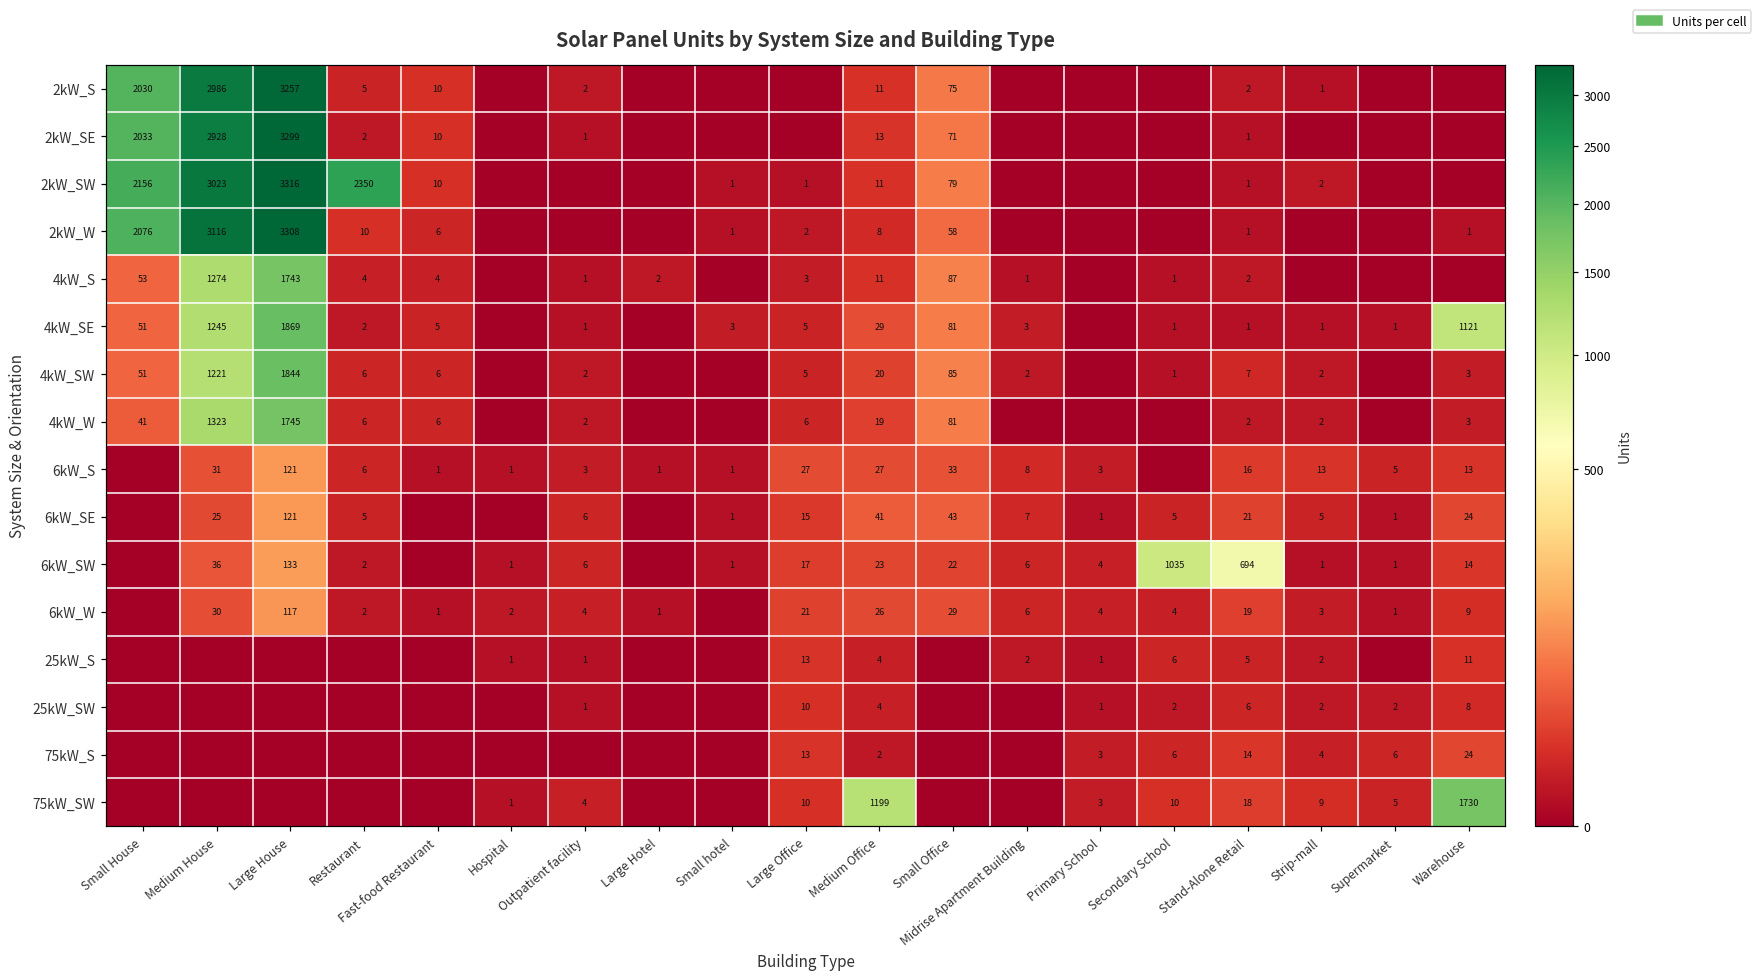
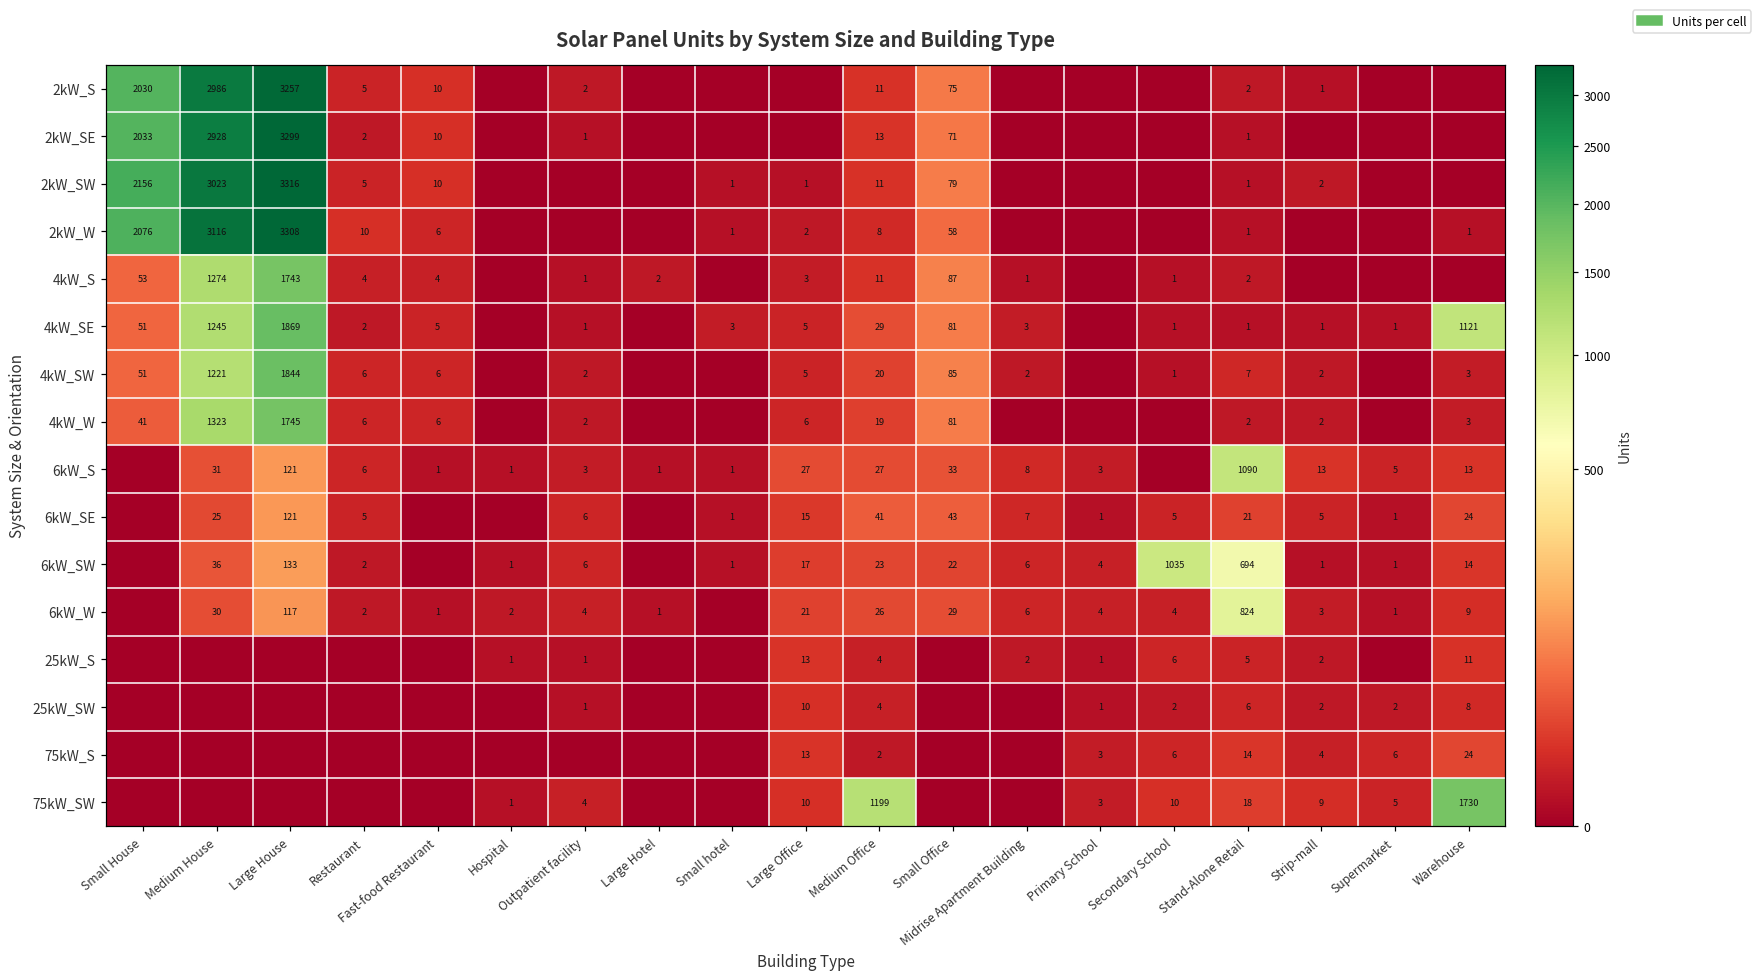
2kW_SW, Restaurant: 2350 -> 5
6kW_S, Stand-Alone Retail: 16 -> 1090
6kW_W, Stand-Alone Retail: 19 -> 824
